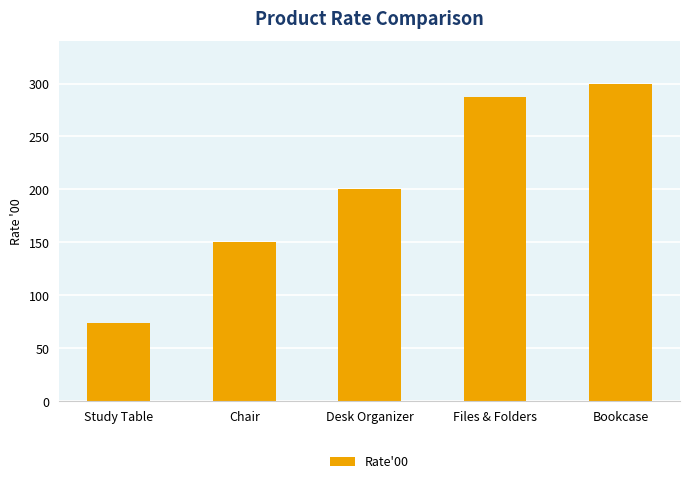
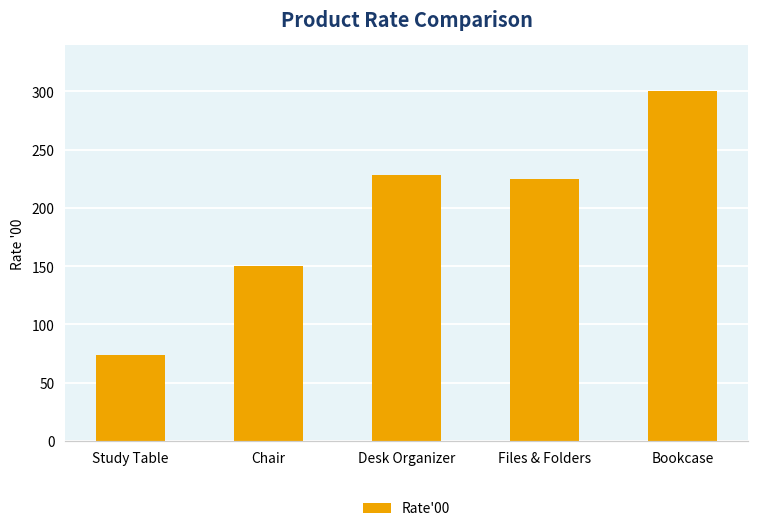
Desk Organizer: 200 -> 228
Files & Folders: 287 -> 225
